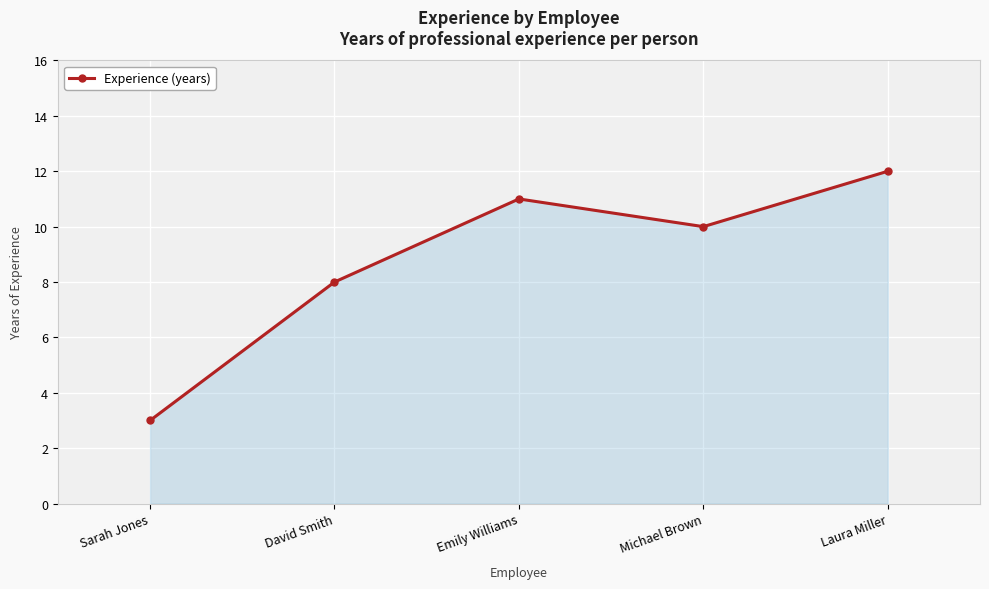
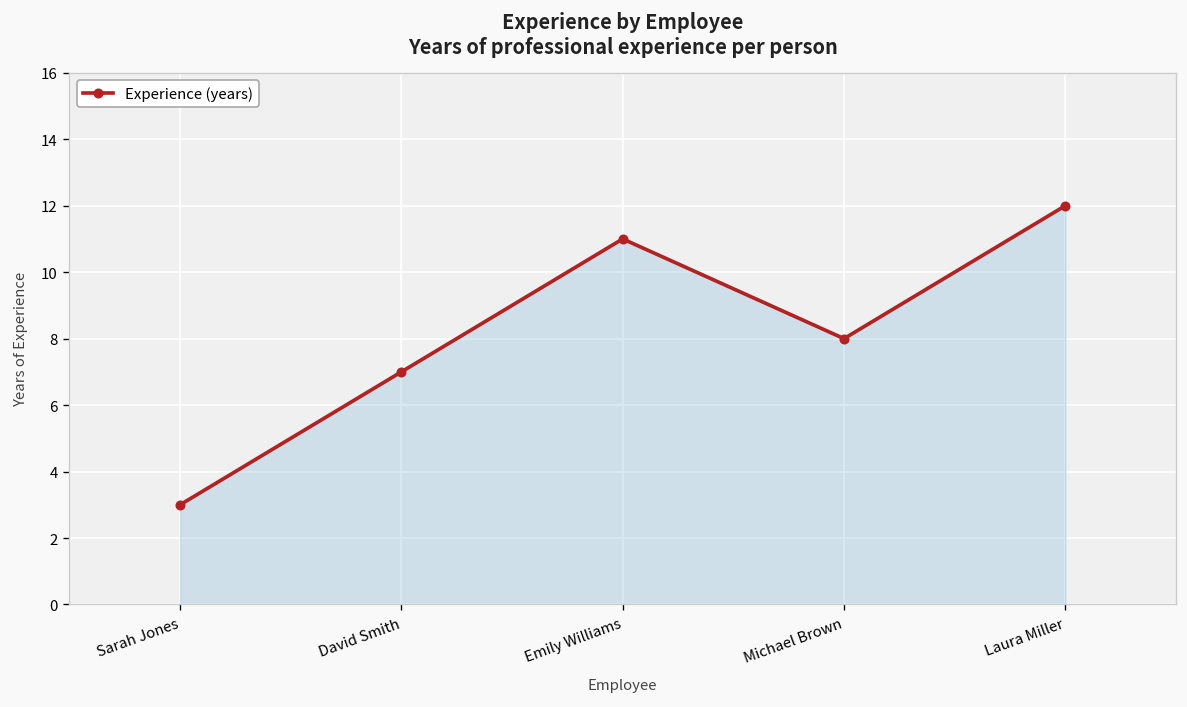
David Smith: 8 -> 7
Michael Brown: 10 -> 8
